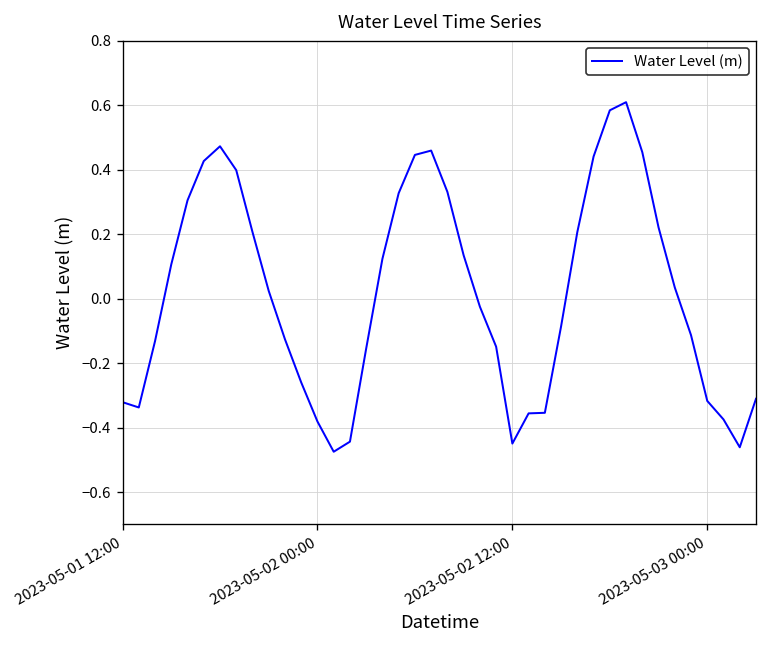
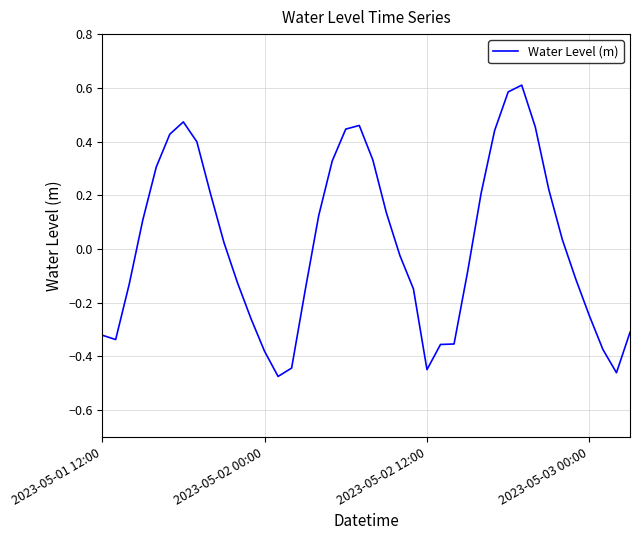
2023-05-03 00:00: -0.32 -> -0.25
